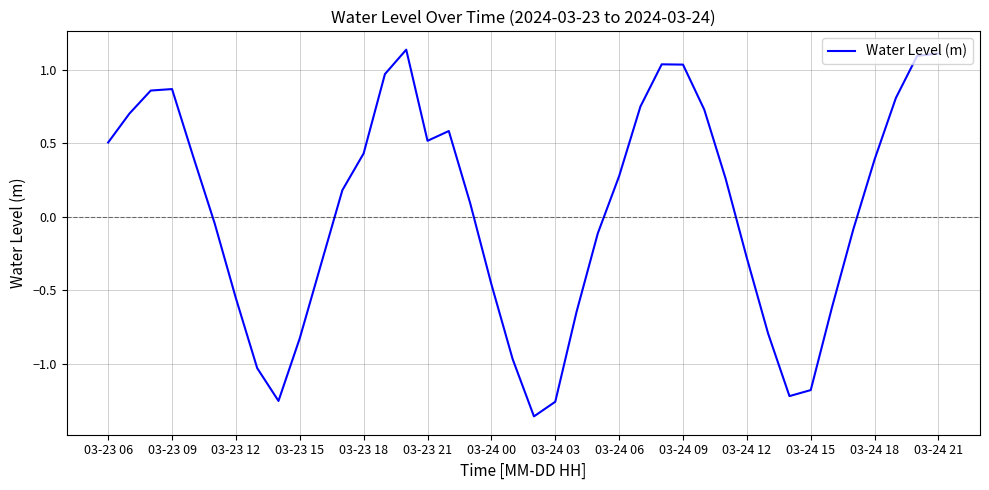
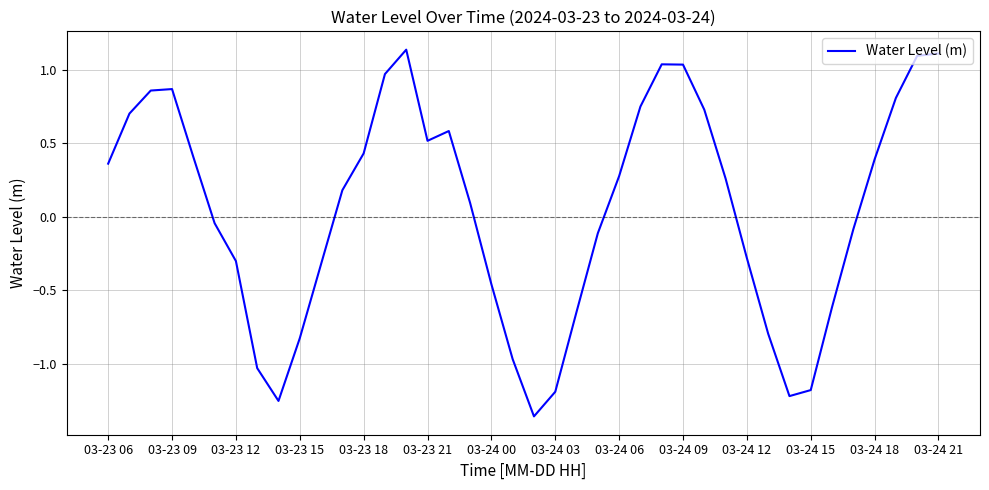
03-23 06: 0.51 -> 0.36
03-23 12: -0.56 -> -0.30
03-24 03: -1.26 -> -1.19
